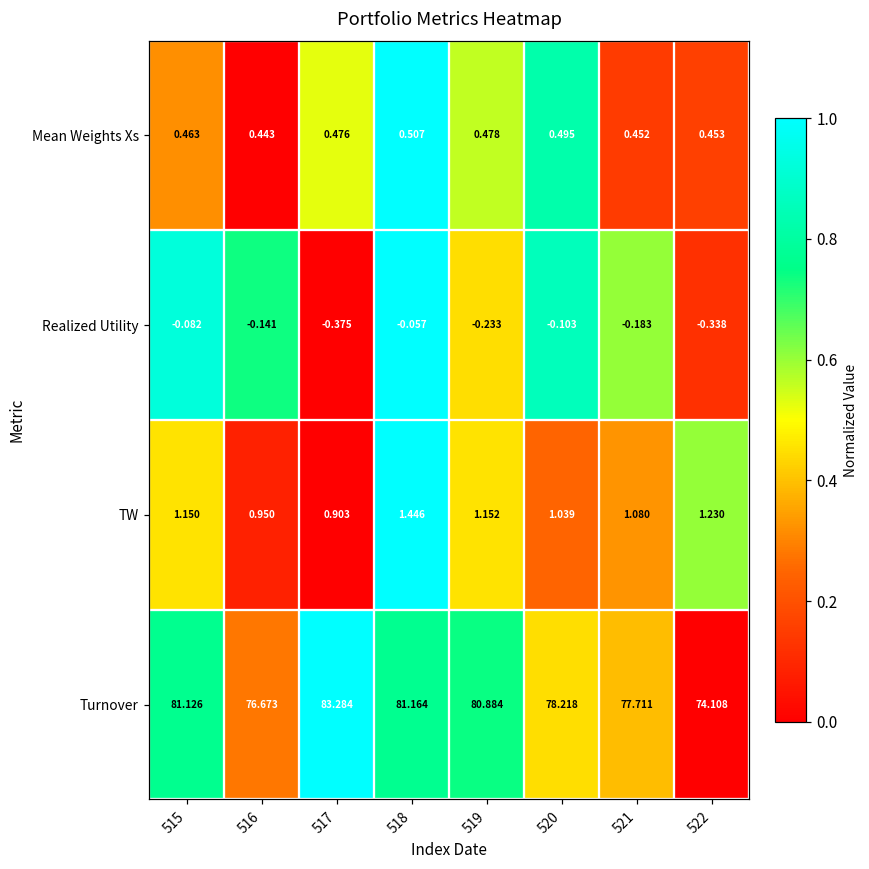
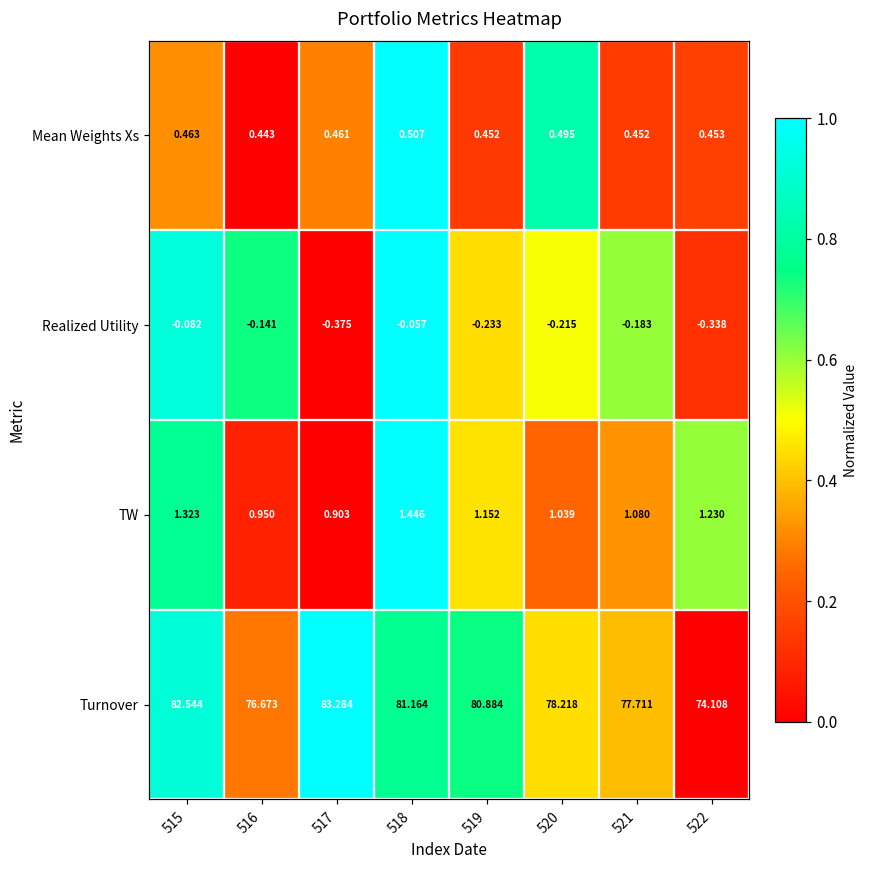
Mean Weights Xs, 517: 0.476 -> 0.461
Mean Weights Xs, 519: 0.478 -> 0.452
Realized Utility, 520: -0.103 -> -0.215
TW, 515: 1.150 -> 1.323
Turnover, 515: 81.126 -> 82.544
